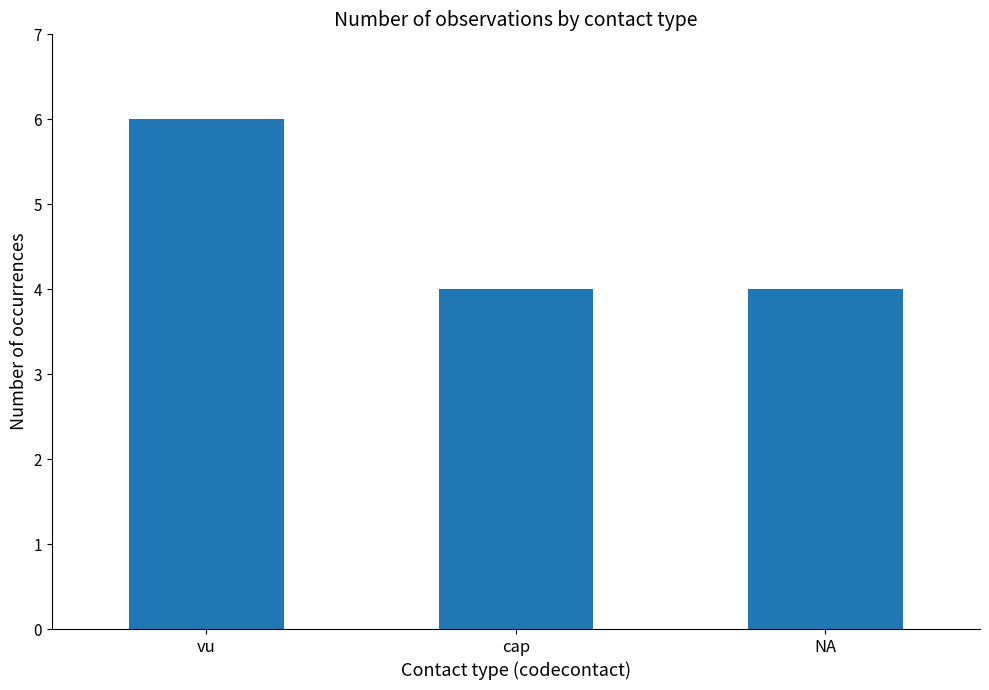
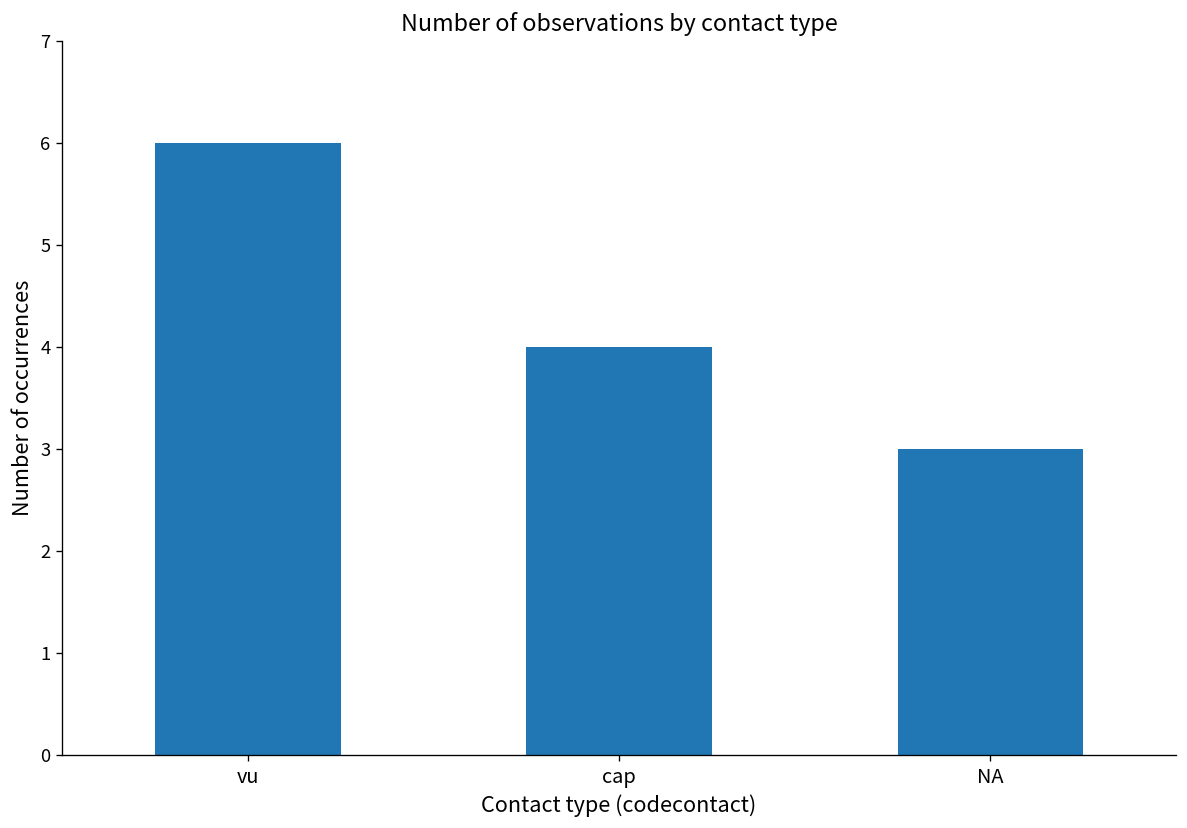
NA: 4 -> 3
